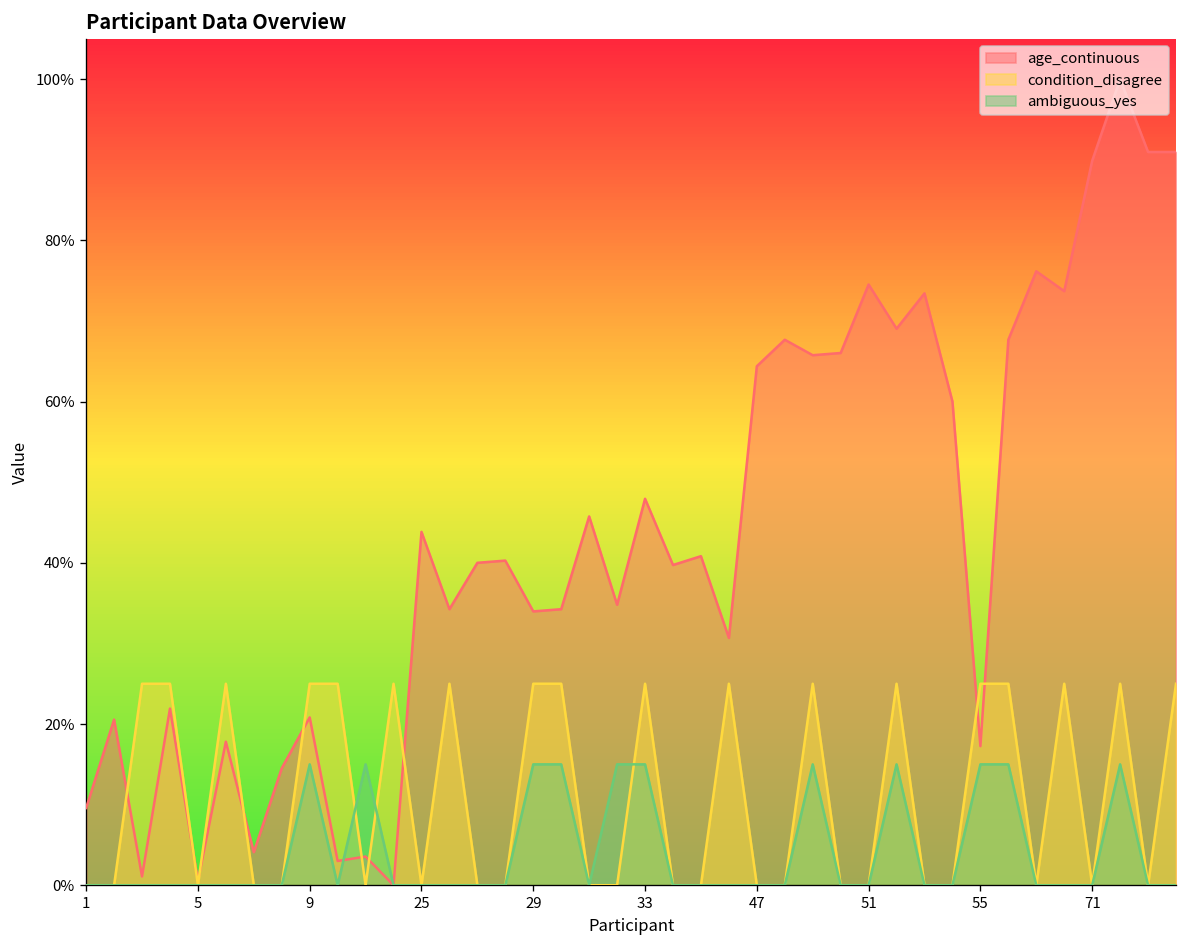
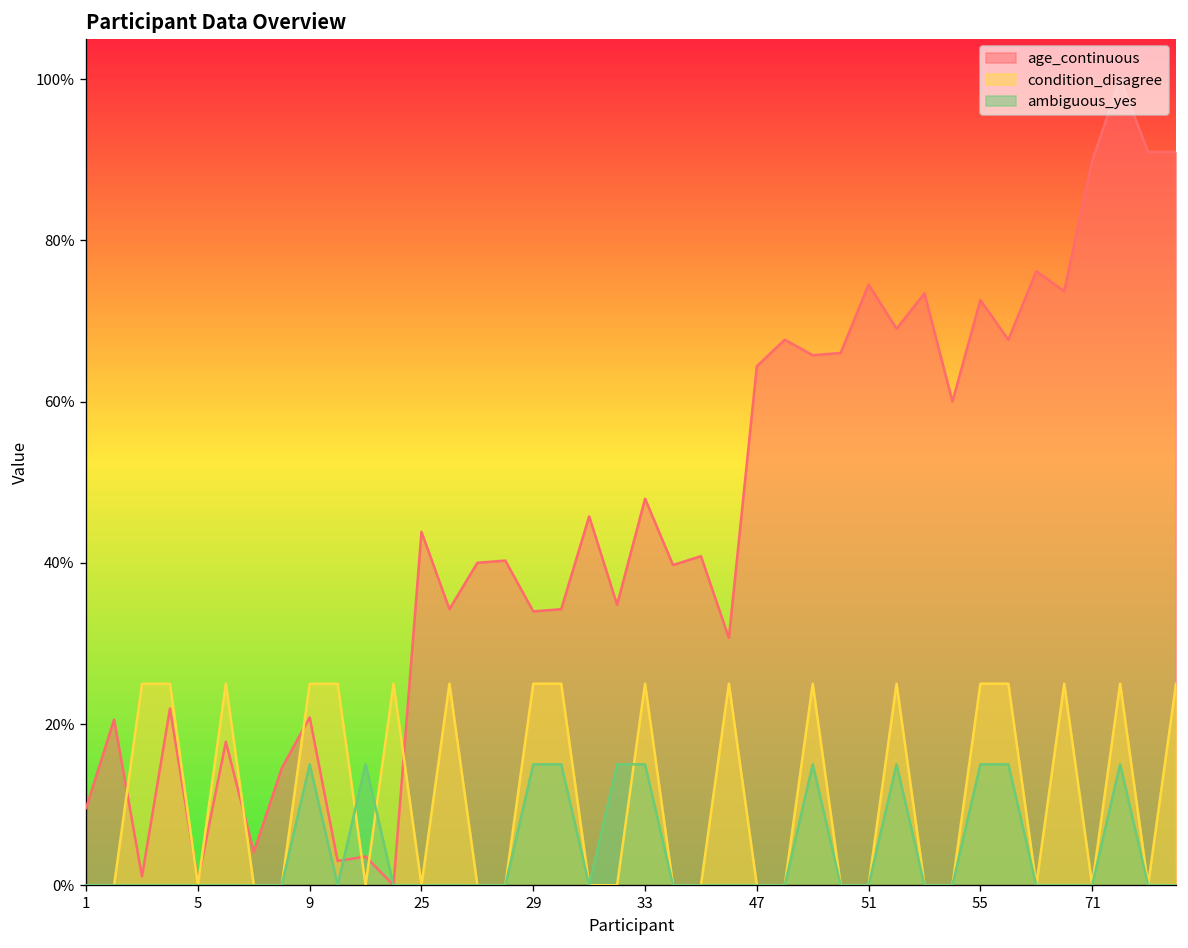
age_continuous, 55: 17% -> 73%
